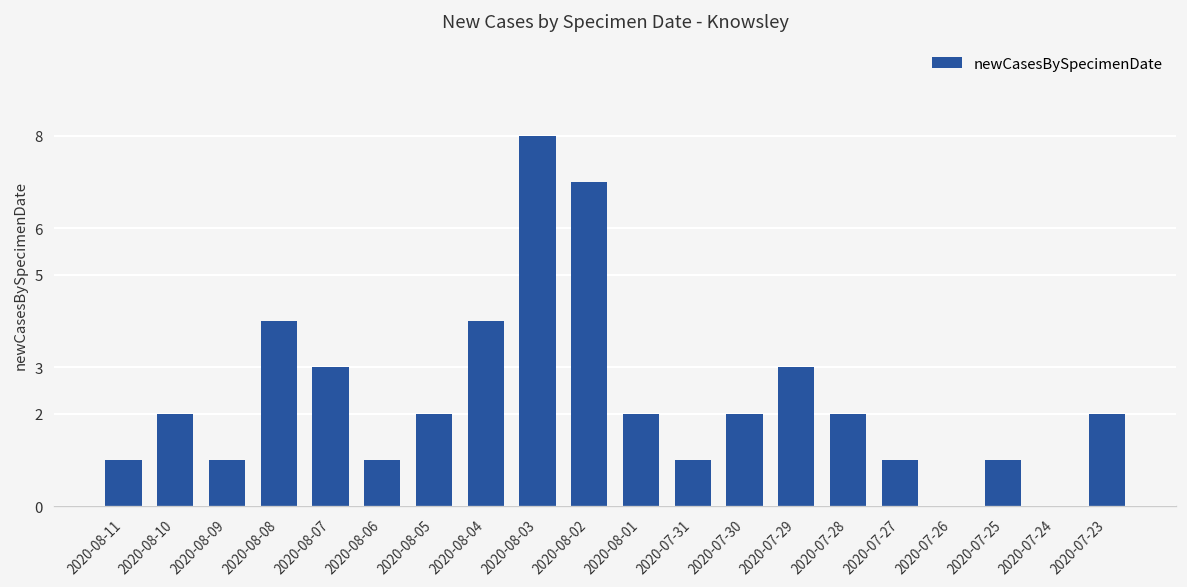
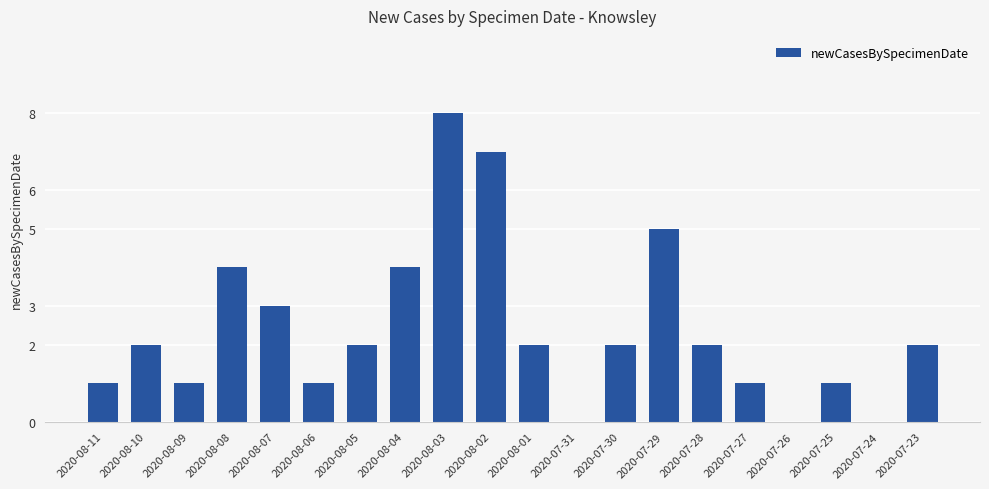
2020-07-31: 1 -> 0
2020-07-29: 3 -> 5
